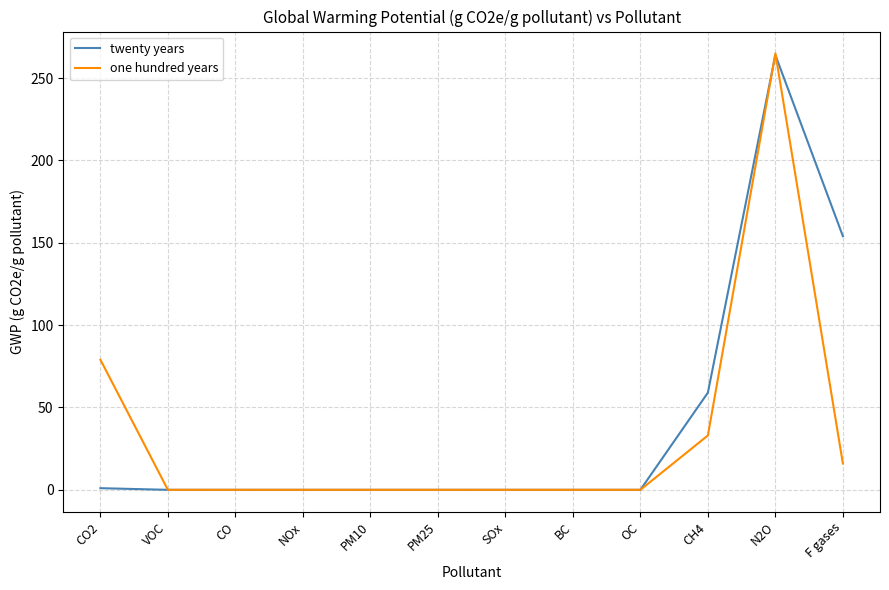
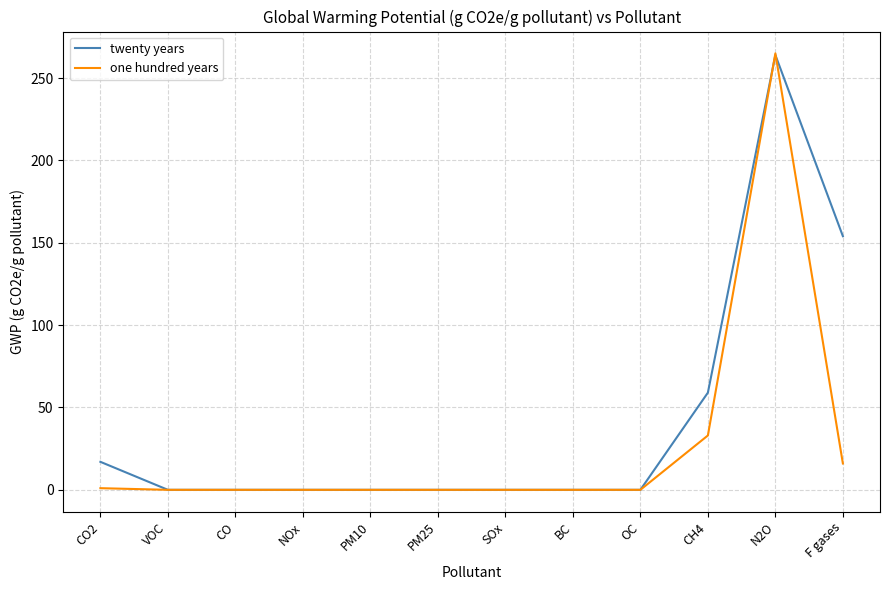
twenty years, CO2: 1 -> 17
one hundred years, CO2: 79 -> 1
